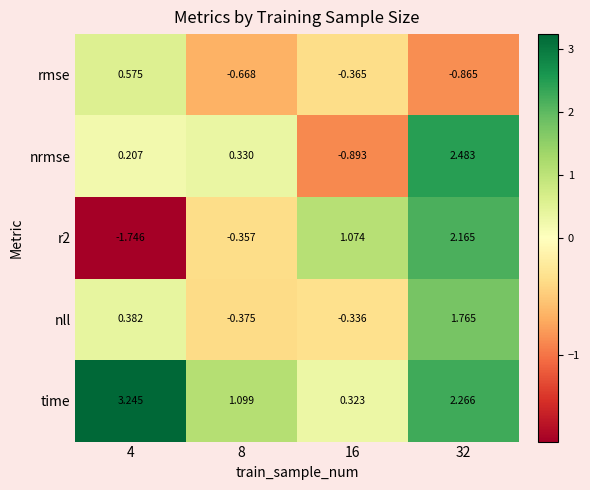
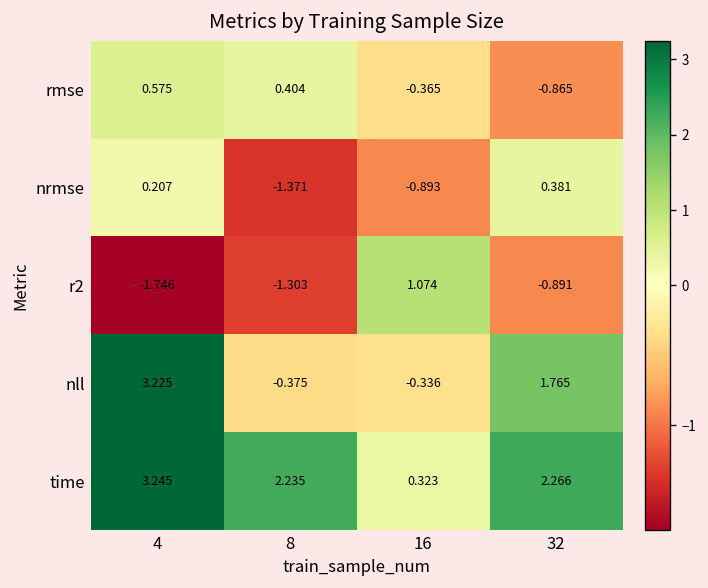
rmse, 8: -0.668 -> 0.404
nrmse, 8: 0.330 -> -1.371
nrmse, 32: 2.483 -> 0.381
r2, 8: -0.357 -> -1.303
r2, 32: 2.165 -> -0.891
nll, 4: 0.382 -> 3.225
time, 8: 1.099 -> 2.235
